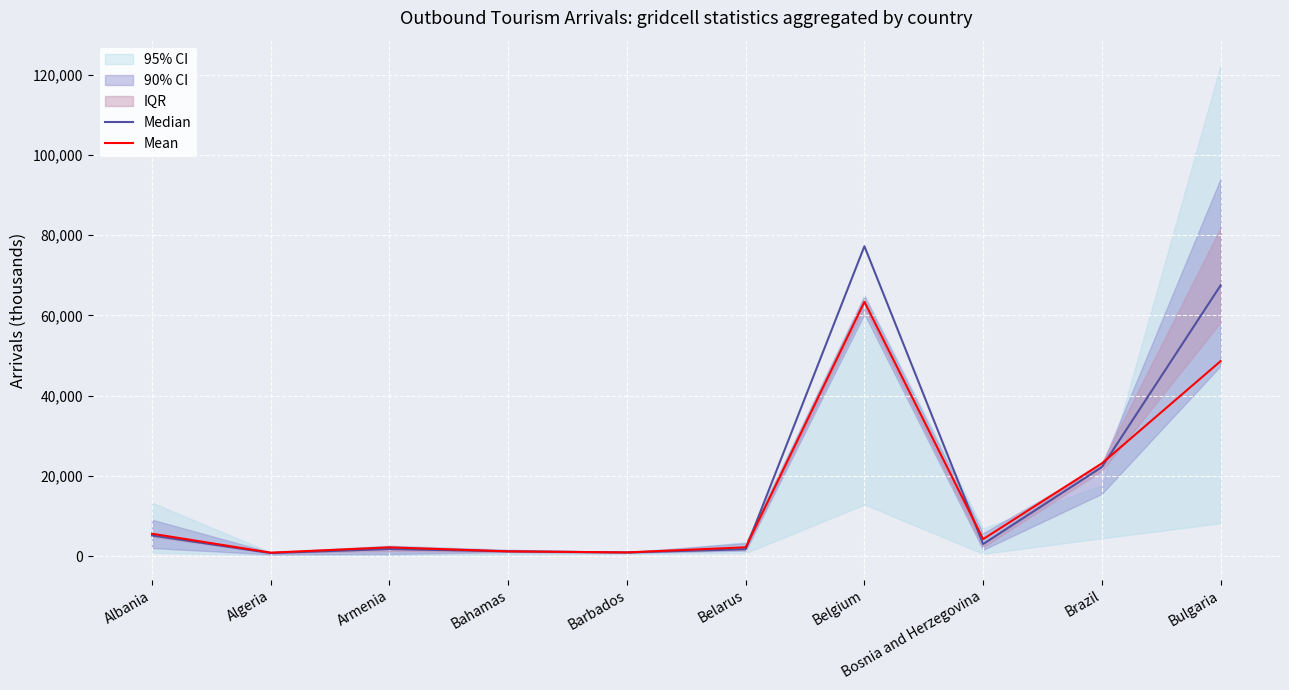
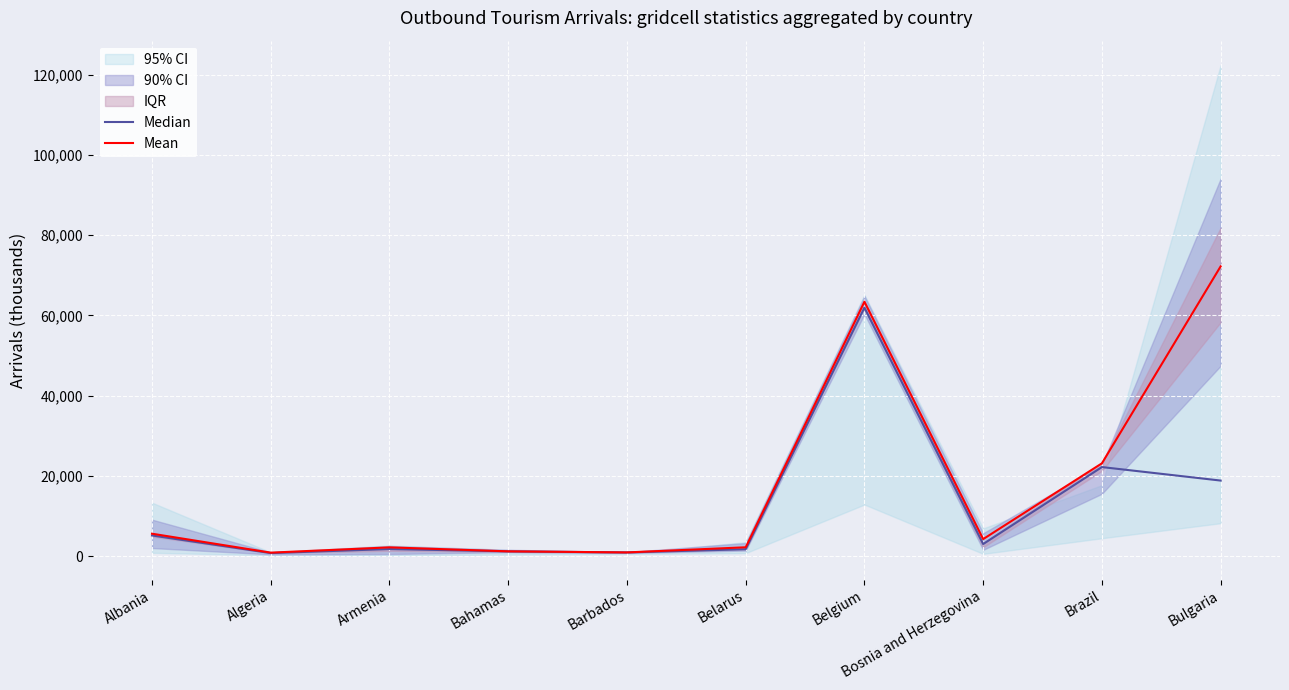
Median, Belgium: 77,000 -> 62,000
Median, Bulgaria: 68,000 -> 19,000
Mean, Bulgaria: 49,000 -> 72,000
